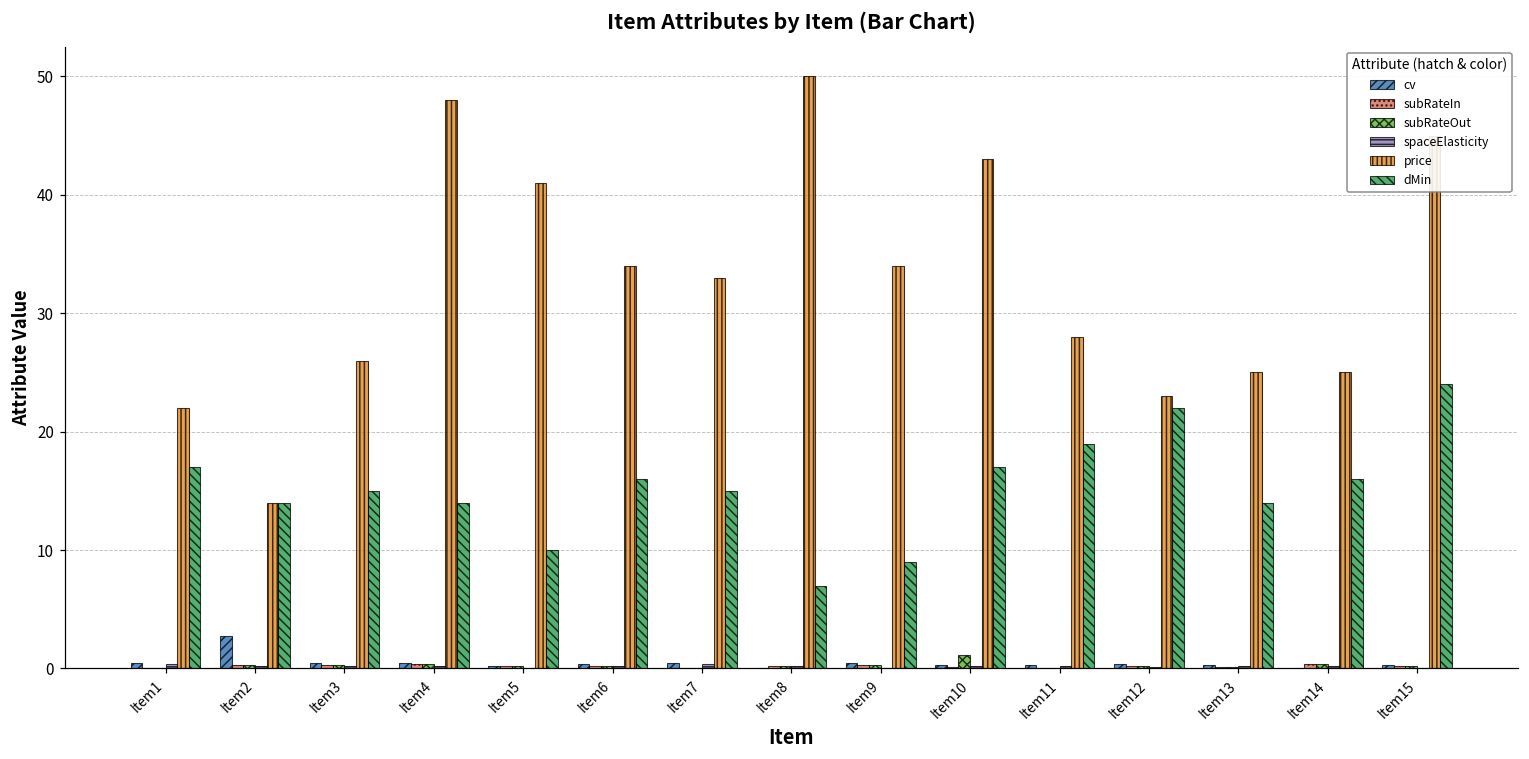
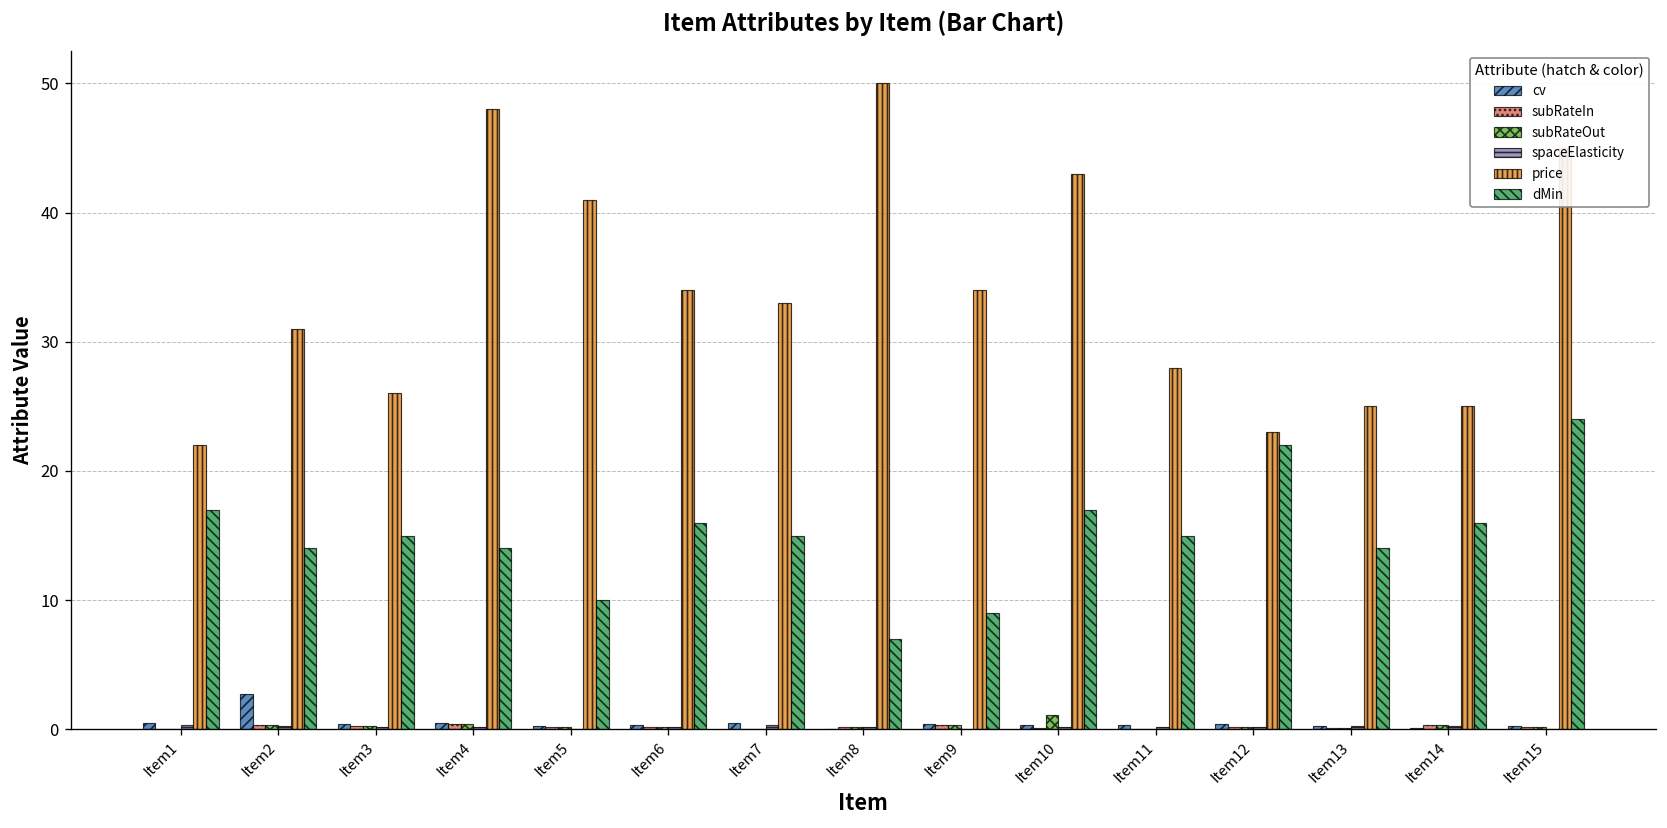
price, Item2: 14 -> 31
dMin, Item11: 19 -> 15
